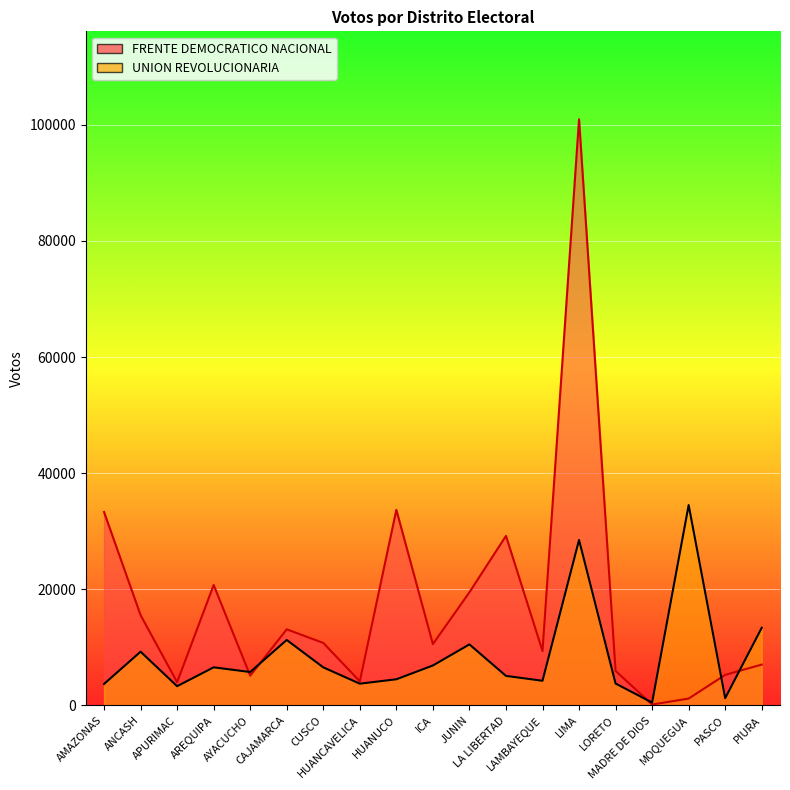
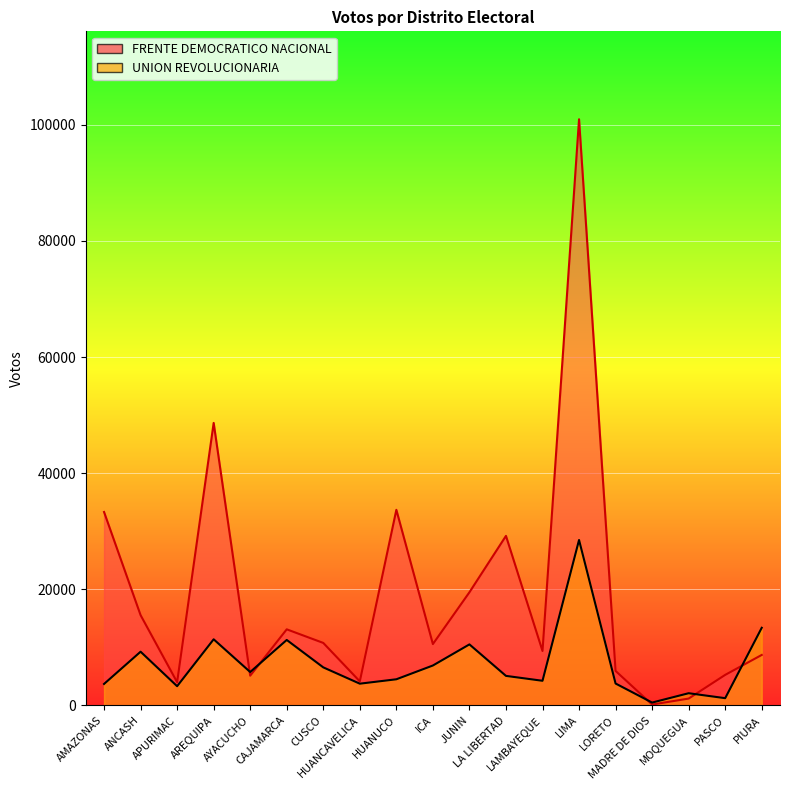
FRENTE DEMOCRATICO NACIONAL, AREQUIPA: 21000 -> 49000
UNION REVOLUCIONARIA, AREQUIPA: 7000 -> 11000
UNION REVOLUCIONARIA, MOQUEGUA: 35000 -> 2000
FRENTE DEMOCRATICO NACIONAL, PIURA: 7000 -> 9000
